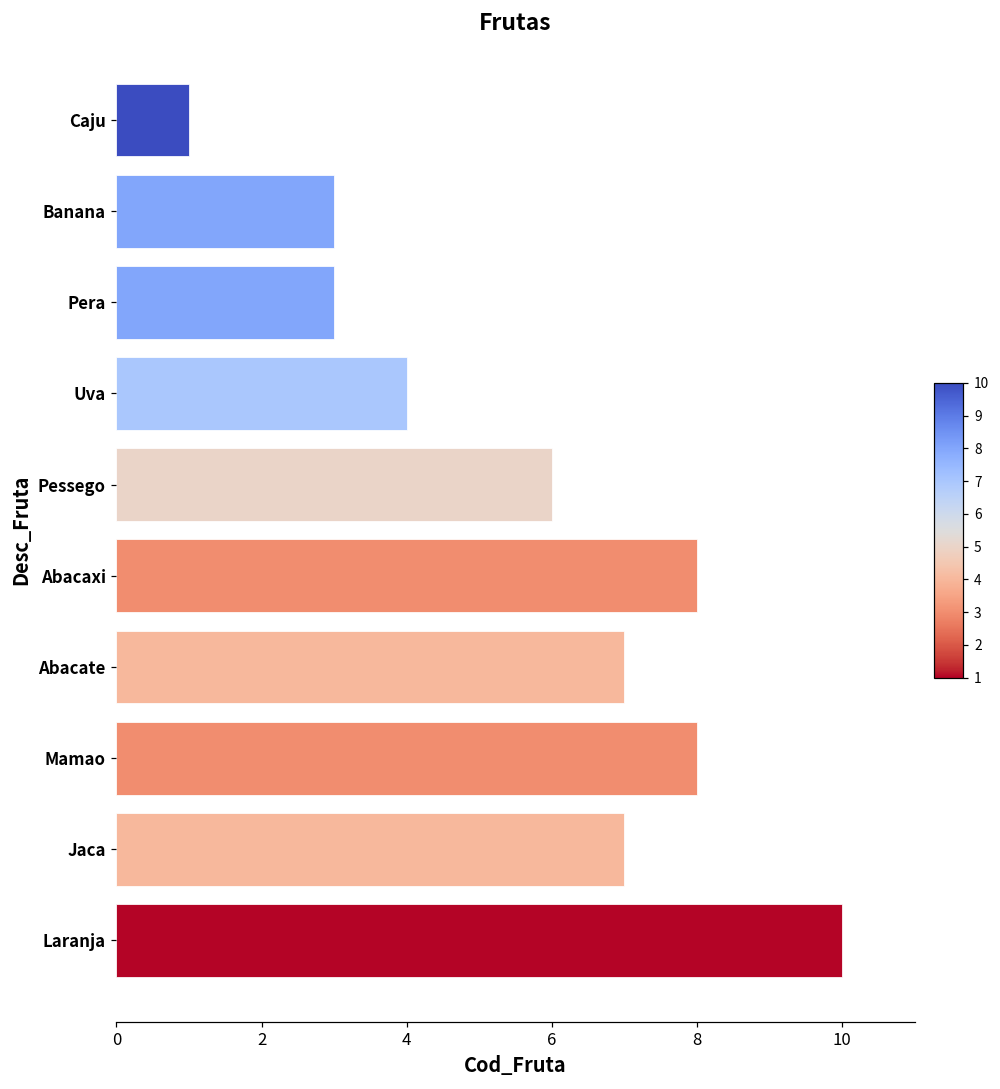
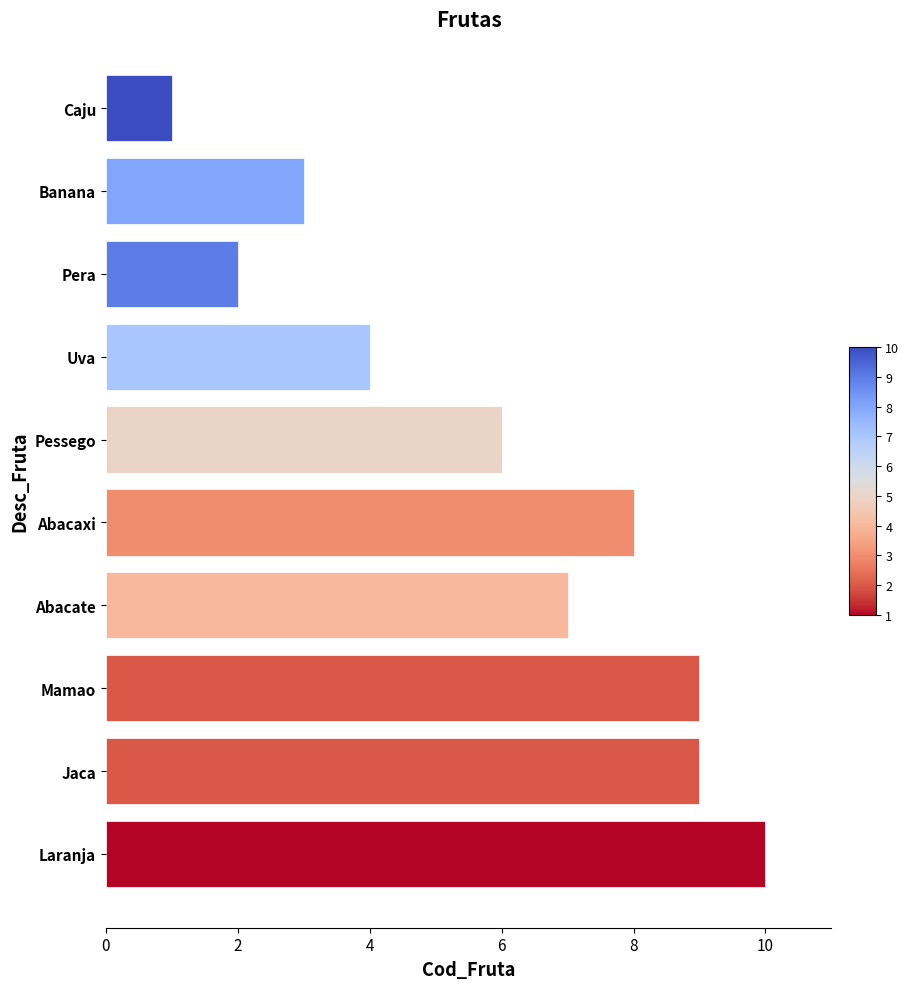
Pera: 3 -> 2
Mamao: 8 -> 9
Jaca: 7 -> 9
